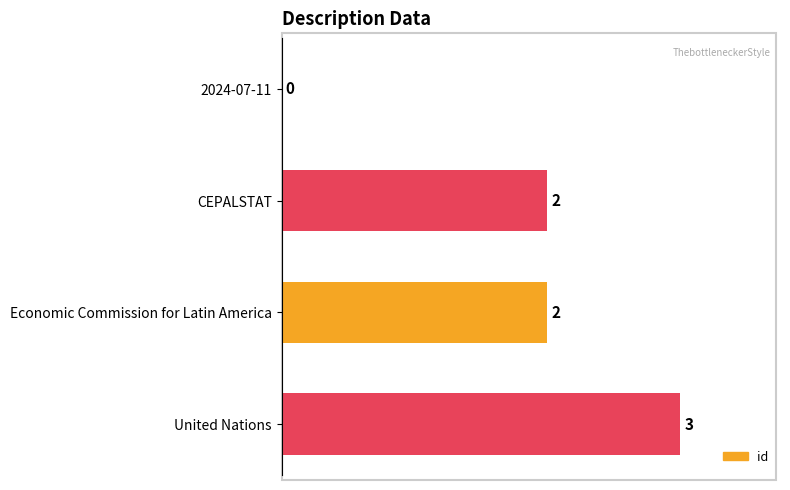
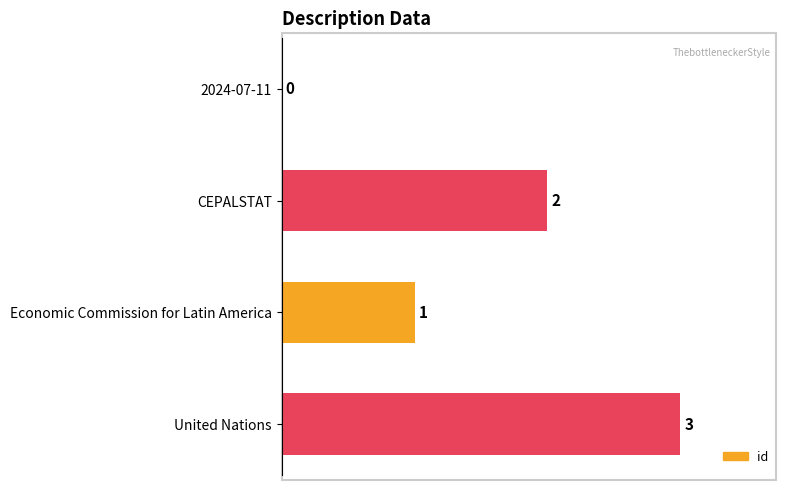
Economic Commission for Latin America: 2 -> 1
